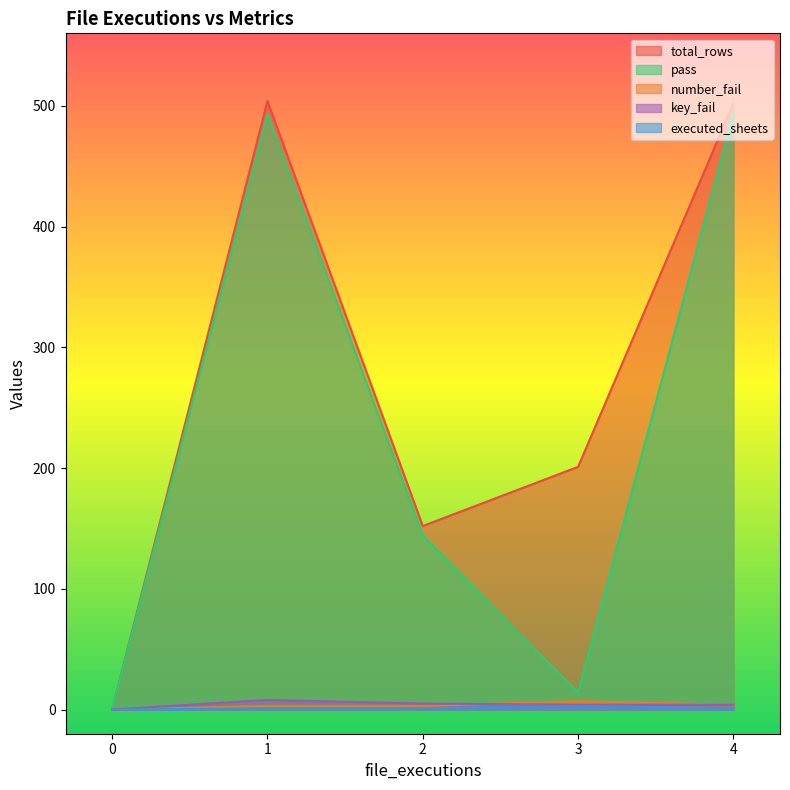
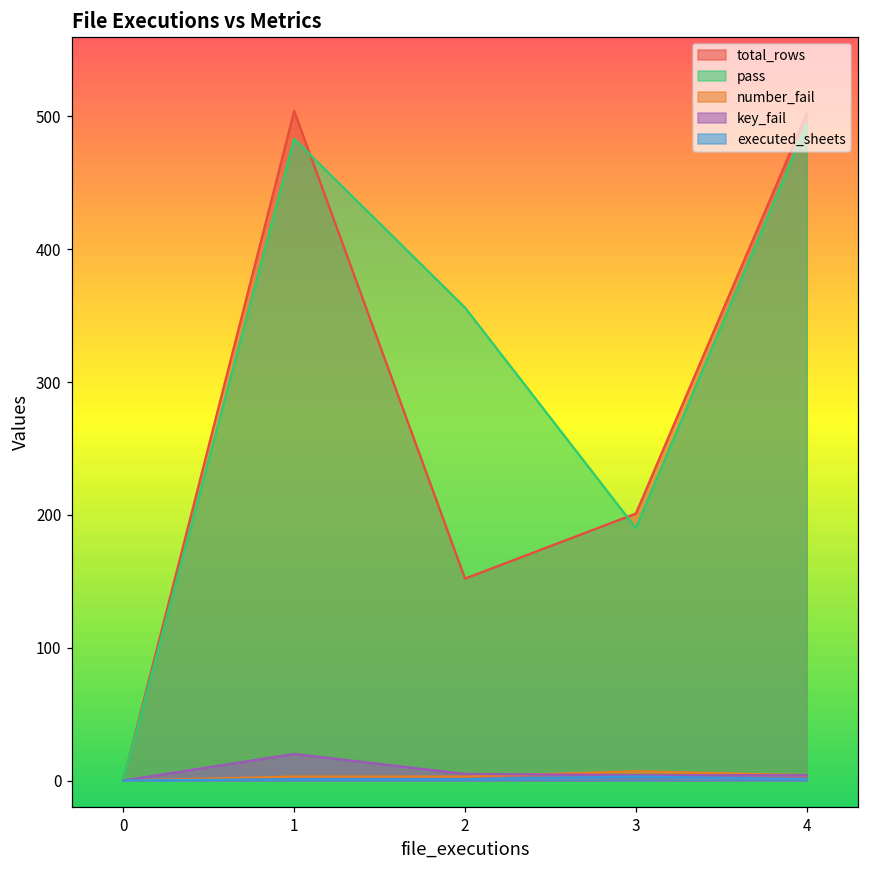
pass, 1: 493 -> 483
key_fail, 1: 8 -> 20
pass, 2: 144 -> 356
pass, 3: 14 -> 190
